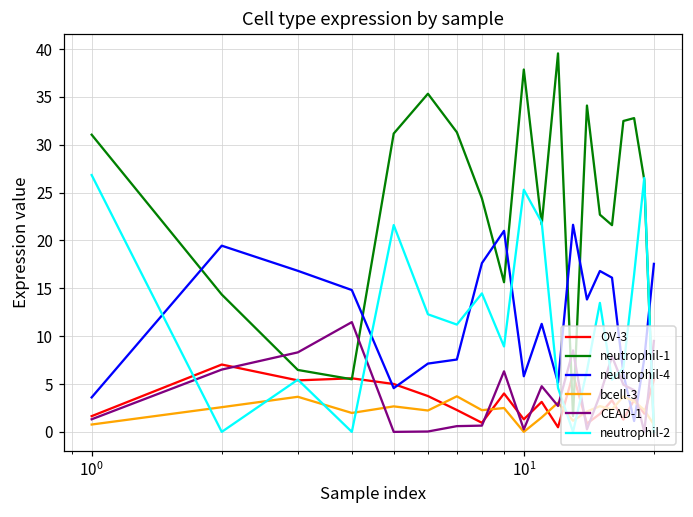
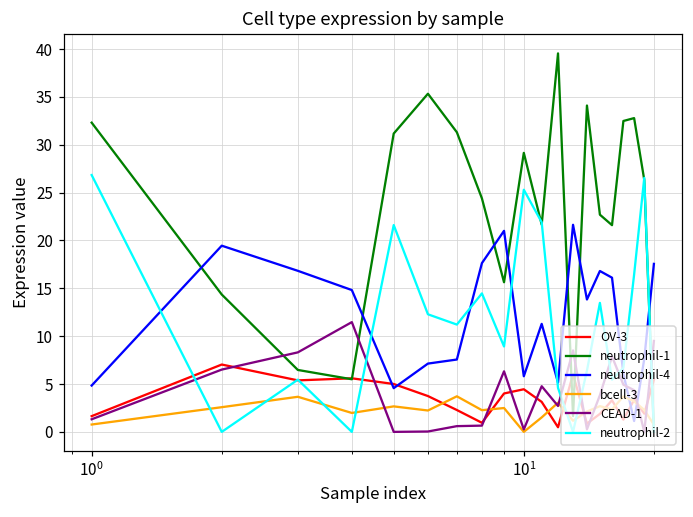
neutrophil-1, 10^0: 31 -> 32
neutrophil-4, 10^0: 4 -> 5
OV-3, 10^1: 1 -> 4
neutrophil-1, 10^1: 38 -> 29
